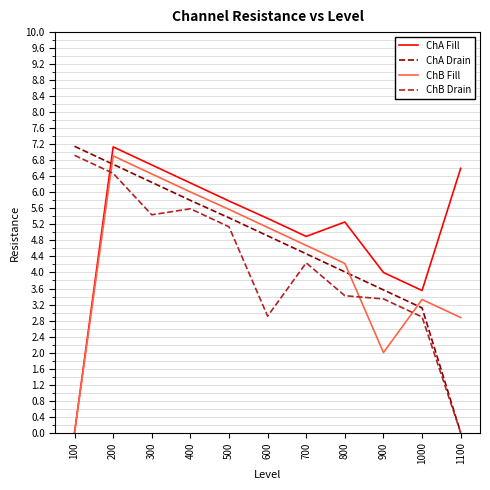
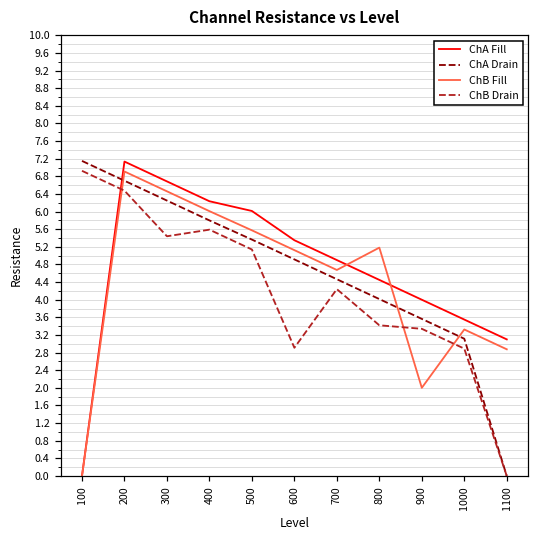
ChA Fill, 500: 5.8 -> 6.0
ChA Fill, 800: 5.3 -> 4.5
ChB Fill, 800: 4.2 -> 5.2
ChA Fill, 1100: 6.6 -> 3.1
